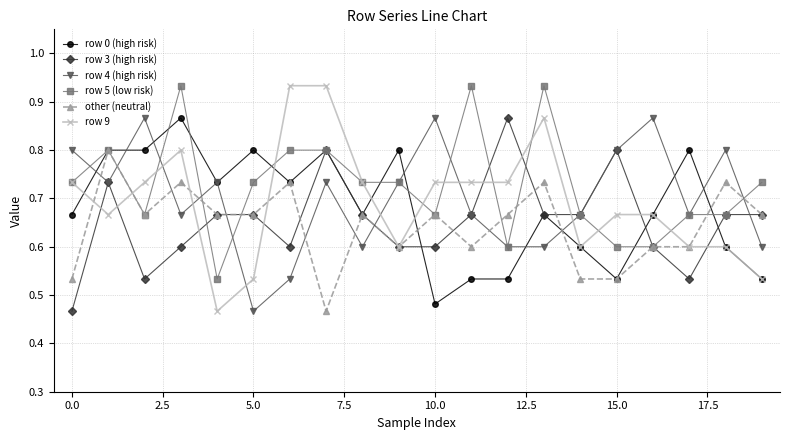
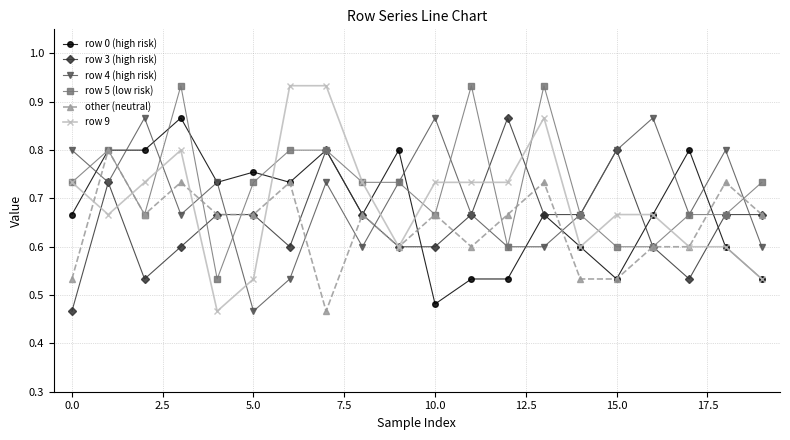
row 0 (high risk), 5.0: 0.80 -> 0.75
